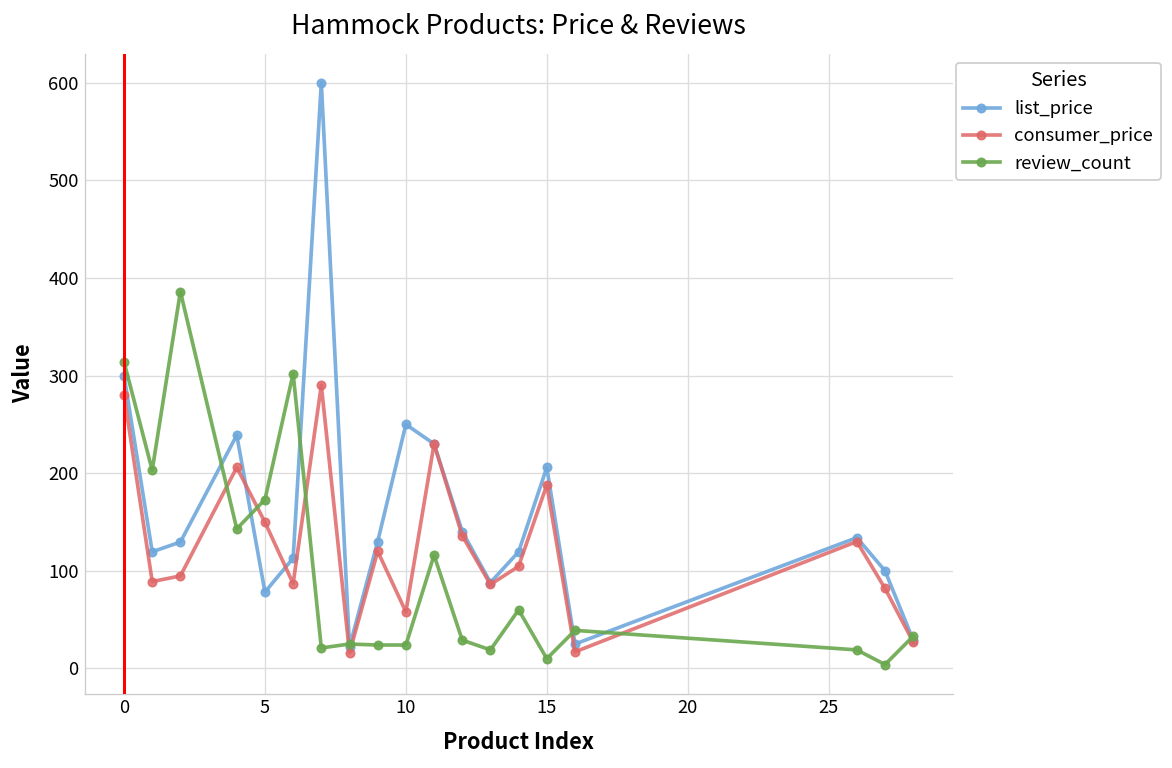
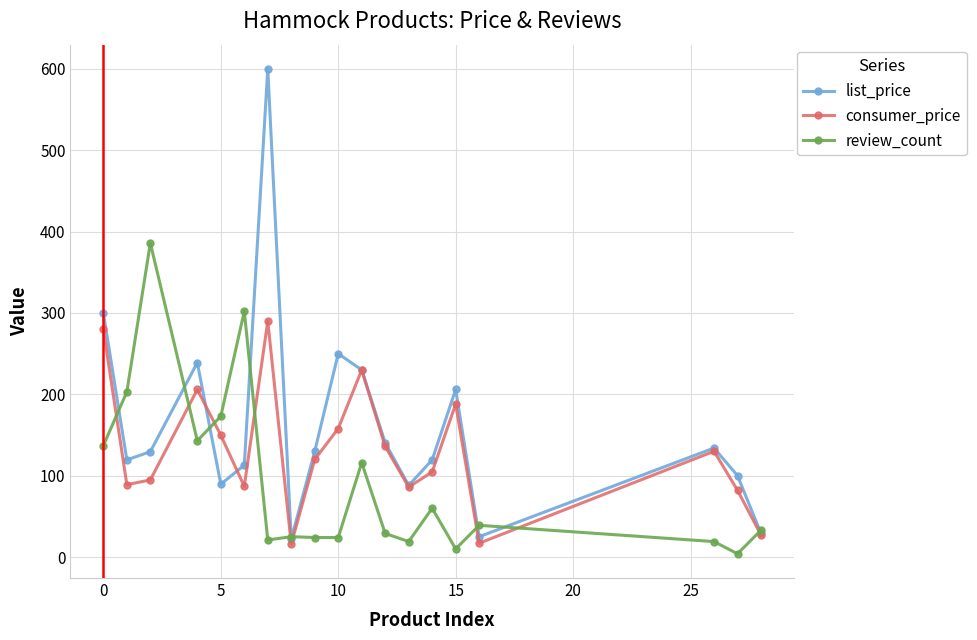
review_count, 0: 310 -> 140
list_price, 5: 80 -> 90
consumer_price, 10: 60 -> 160
